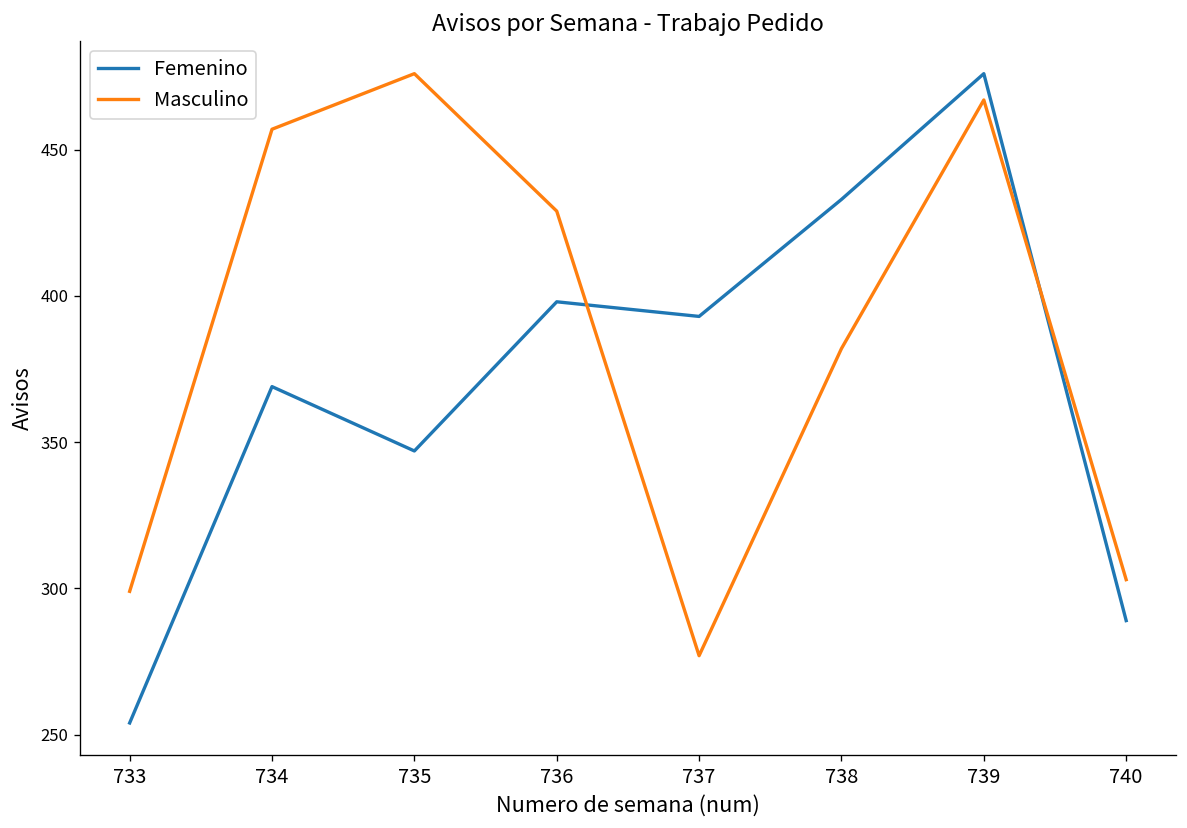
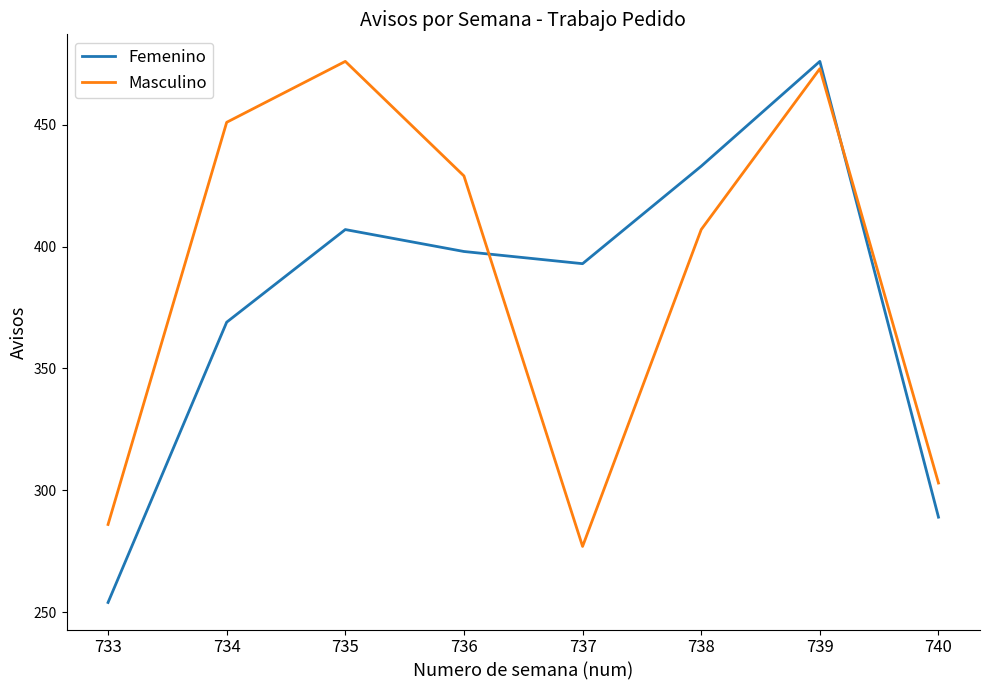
Masculino, 733: 299 -> 286
Masculino, 734: 457 -> 451
Femenino, 735: 347 -> 407
Masculino, 738: 382 -> 407
Masculino, 739: 467 -> 473
